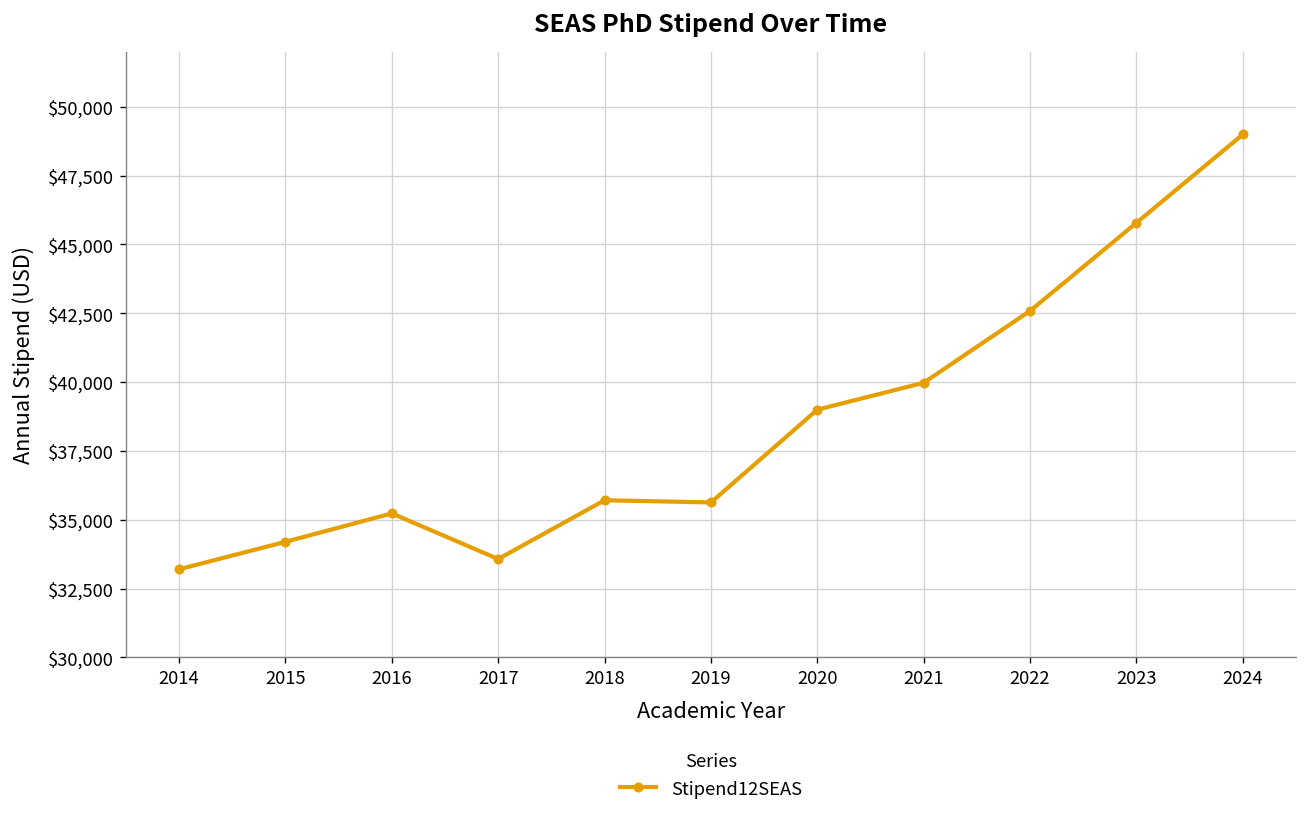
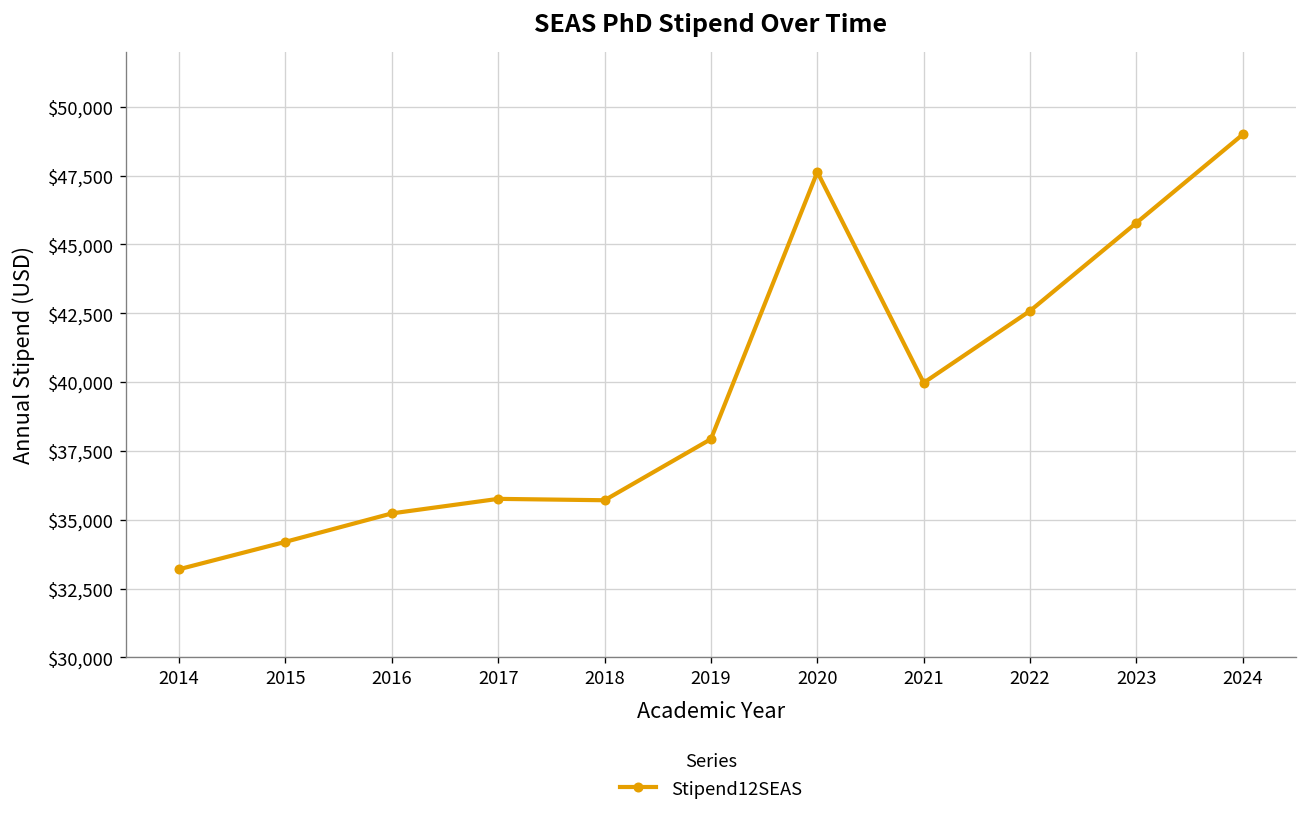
2017: $33,600 -> $35,800
2019: $35,600 -> $37,900
2020: $39,000 -> $47,600
